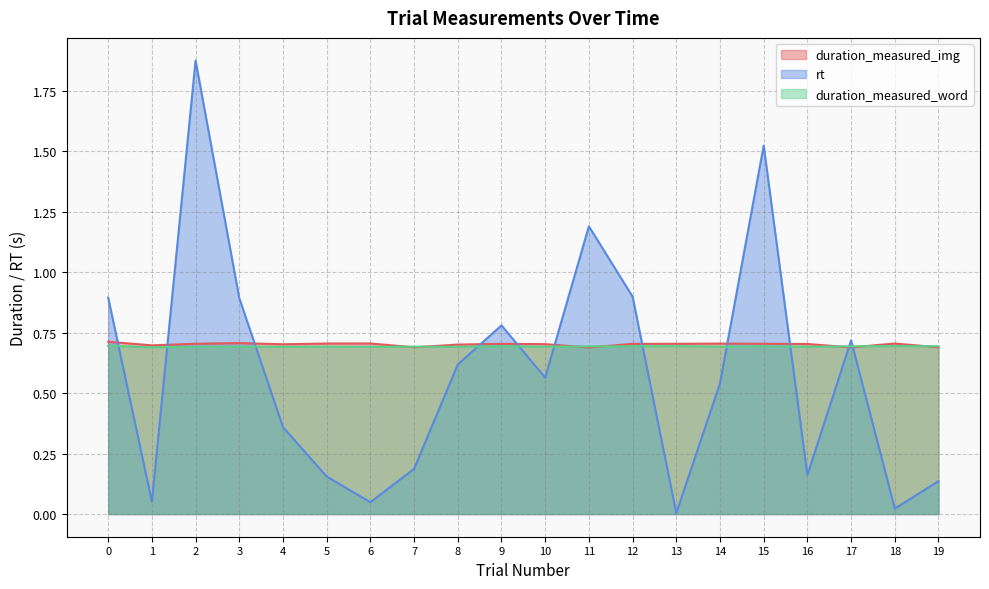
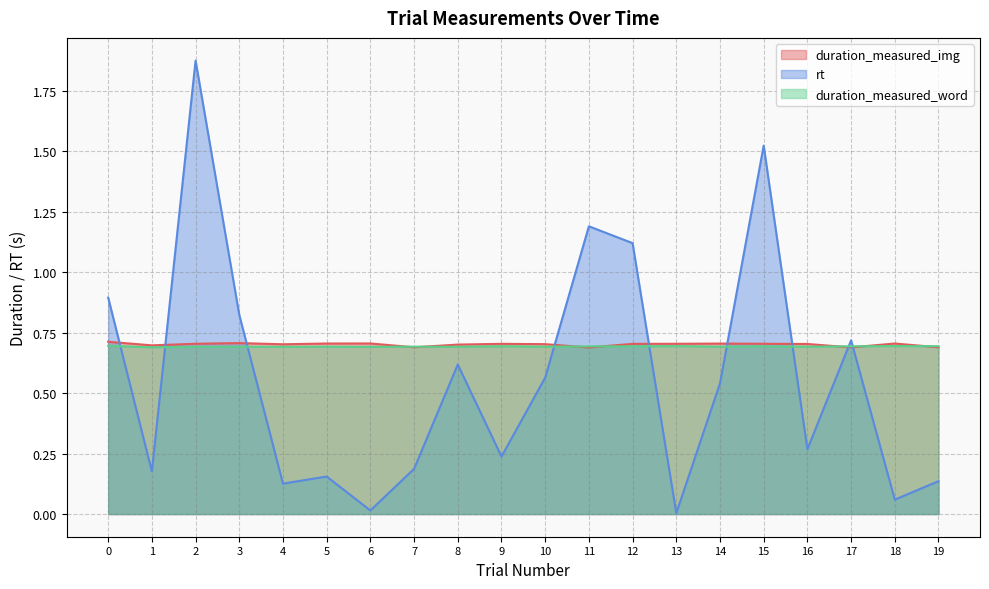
rt, 1: 0.05 -> 0.18
rt, 3: 0.89 -> 0.82
rt, 4: 0.36 -> 0.13
rt, 6: 0.05 -> 0.01
rt, 9: 0.78 -> 0.24
rt, 12: 0.90 -> 1.12
rt, 16: 0.16 -> 0.27
rt, 18: 0.02 -> 0.06
